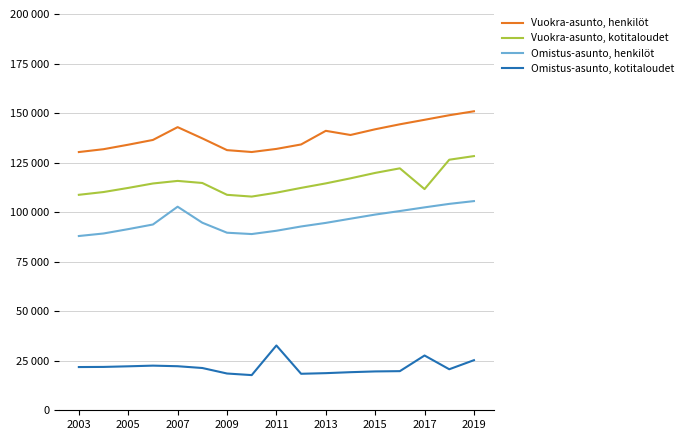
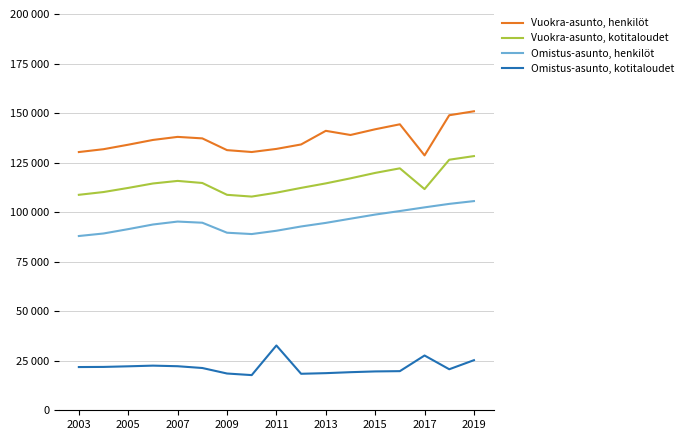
Vuokra-asunto, henkilöt, 2007: 143000 -> 138000
Omistus-asunto, henkilöt, 2007: 103000 -> 95000
Vuokra-asunto, henkilöt, 2017: 147000 -> 129000
